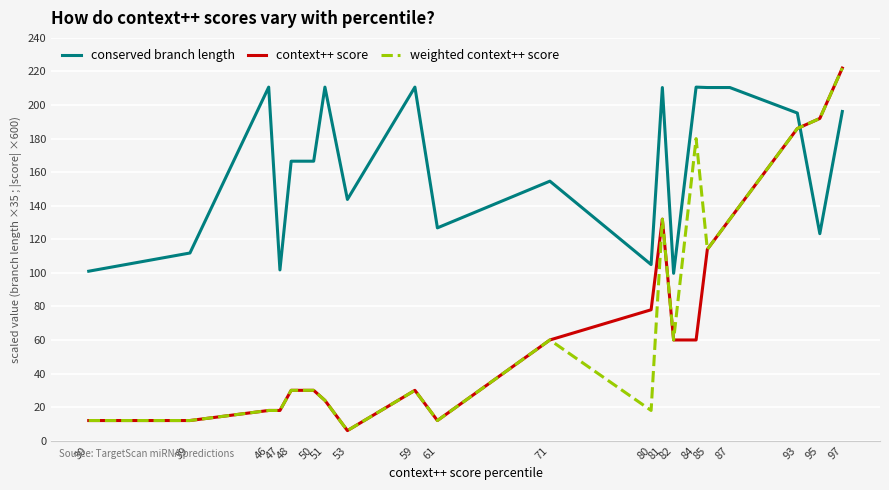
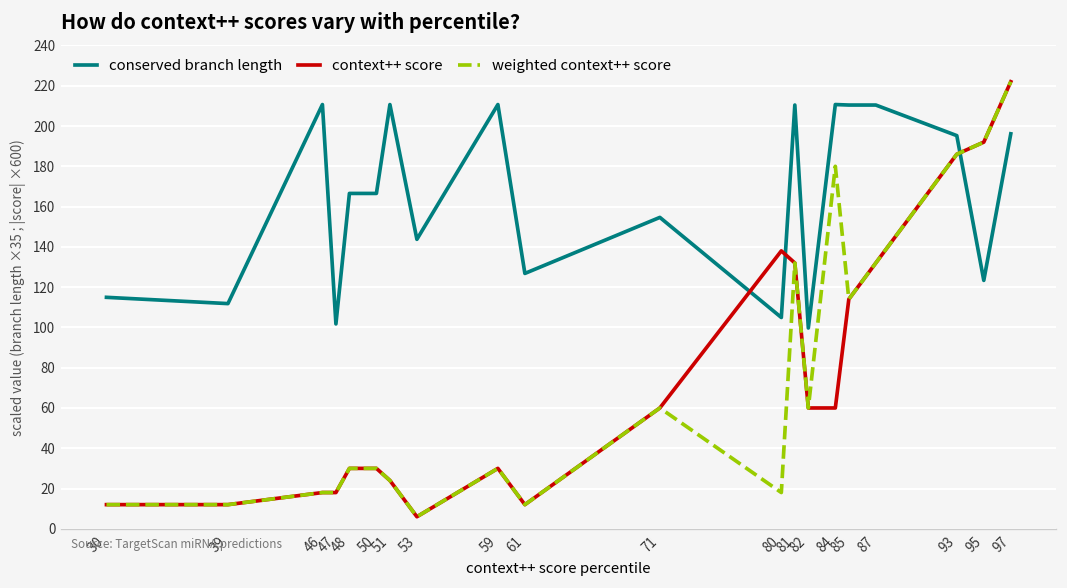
conserved branch length, 30: 101 -> 115
context++ score, 80: 78 -> 138
